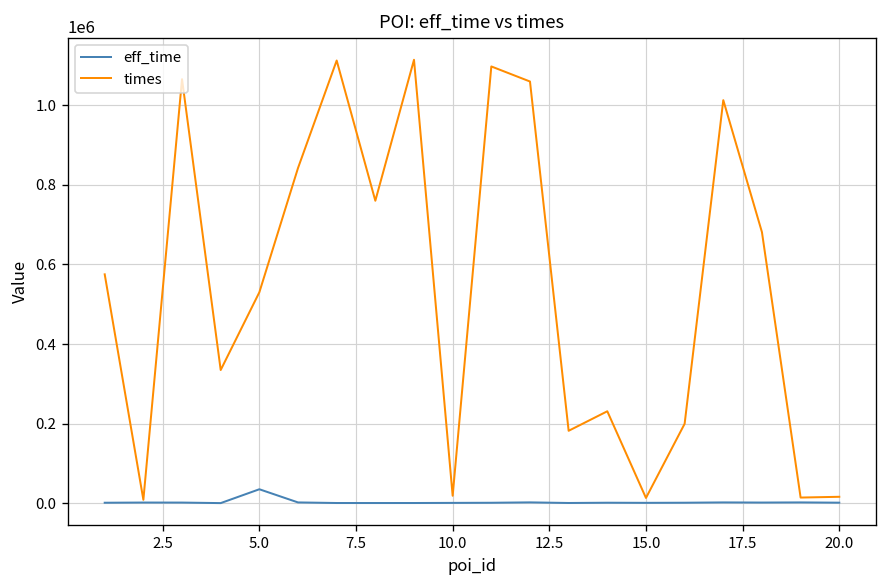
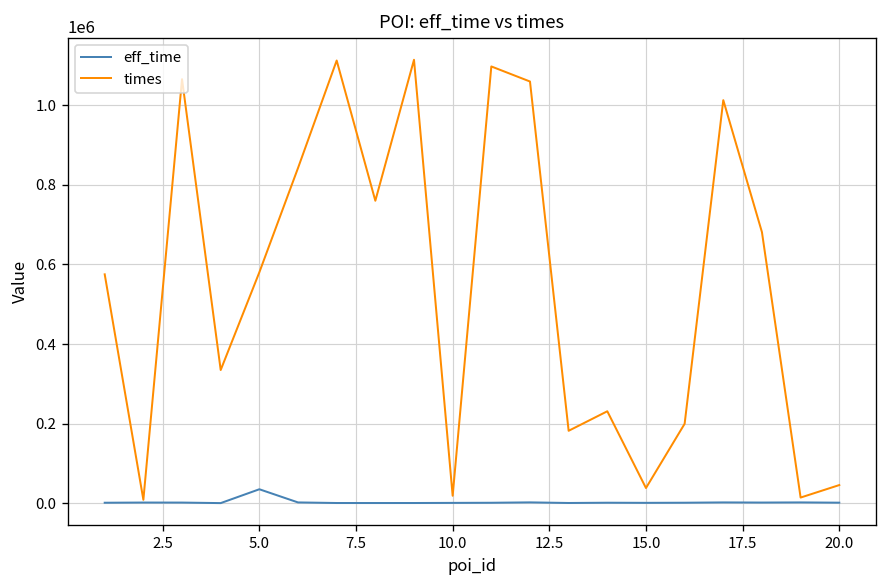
times, 5.0: 530000 -> 580000
times, 15.0: 10000 -> 40000
times, 20.0: 20000 -> 50000
